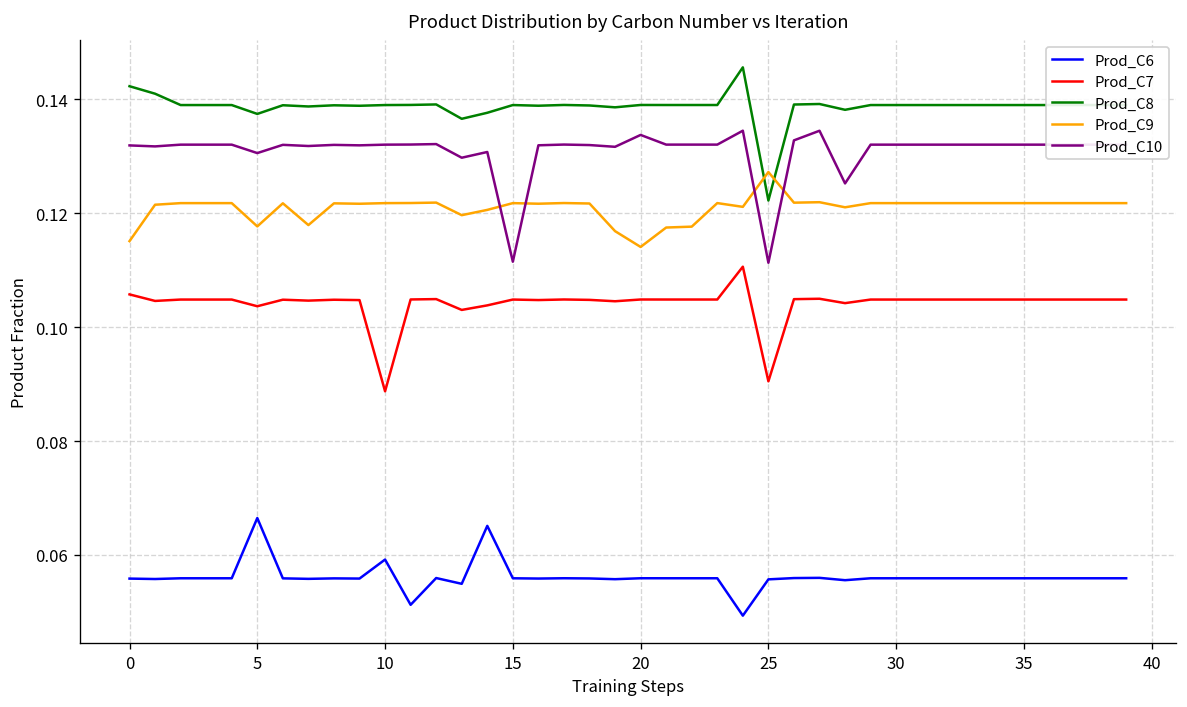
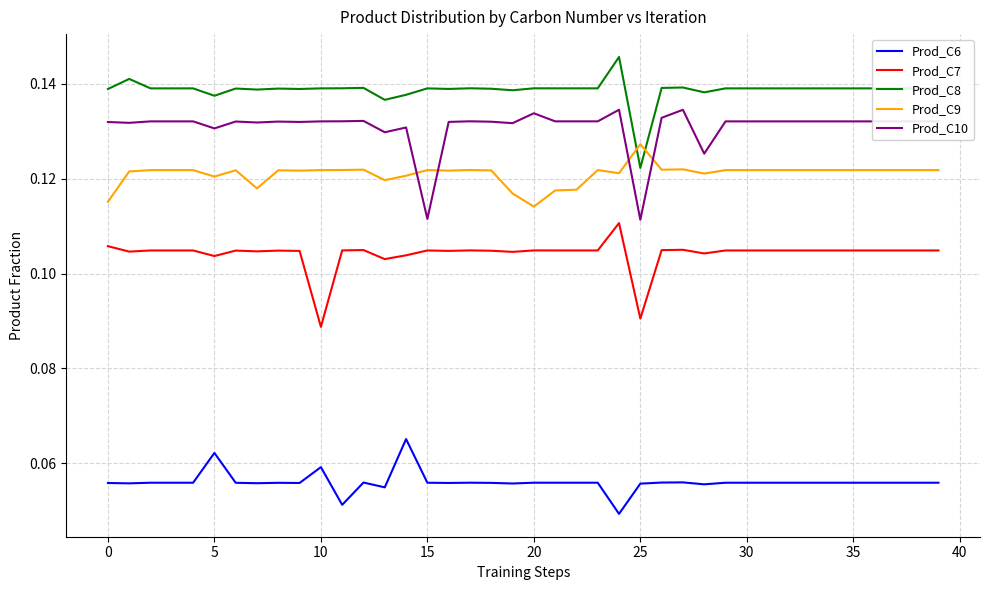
Prod_C8, 0: 0.142 -> 0.139
Prod_C6, 5: 0.066 -> 0.062
Prod_C9, 5: 0.118 -> 0.120
